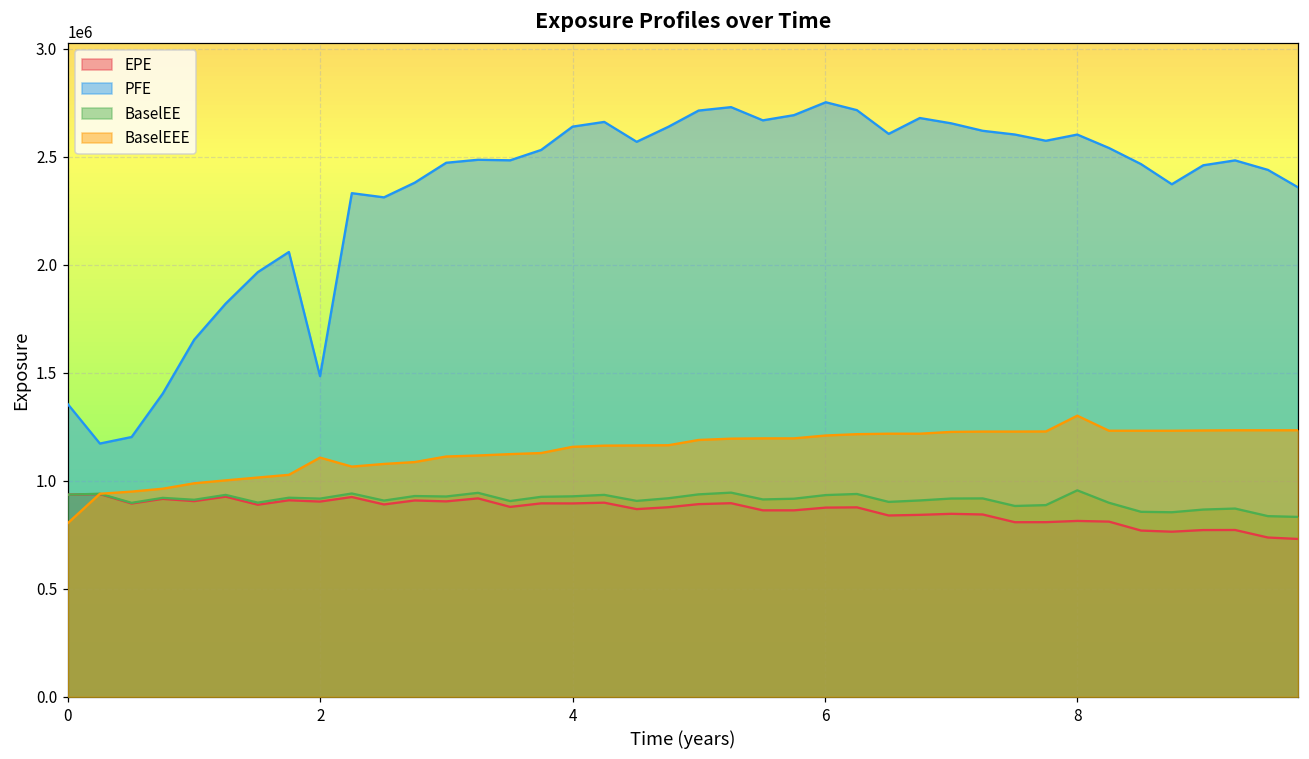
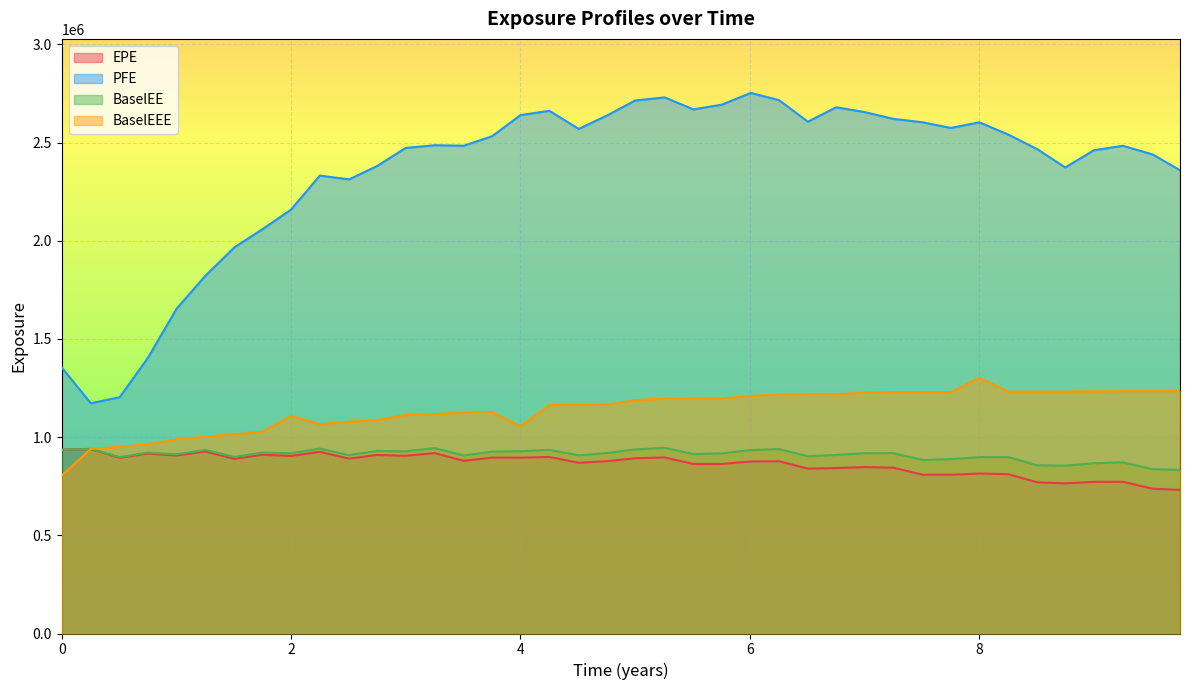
PFE, 2: 1480000 -> 2160000
BaselEEE, 4: 1160000 -> 1050000
BaselEE, 8: 960000 -> 900000
